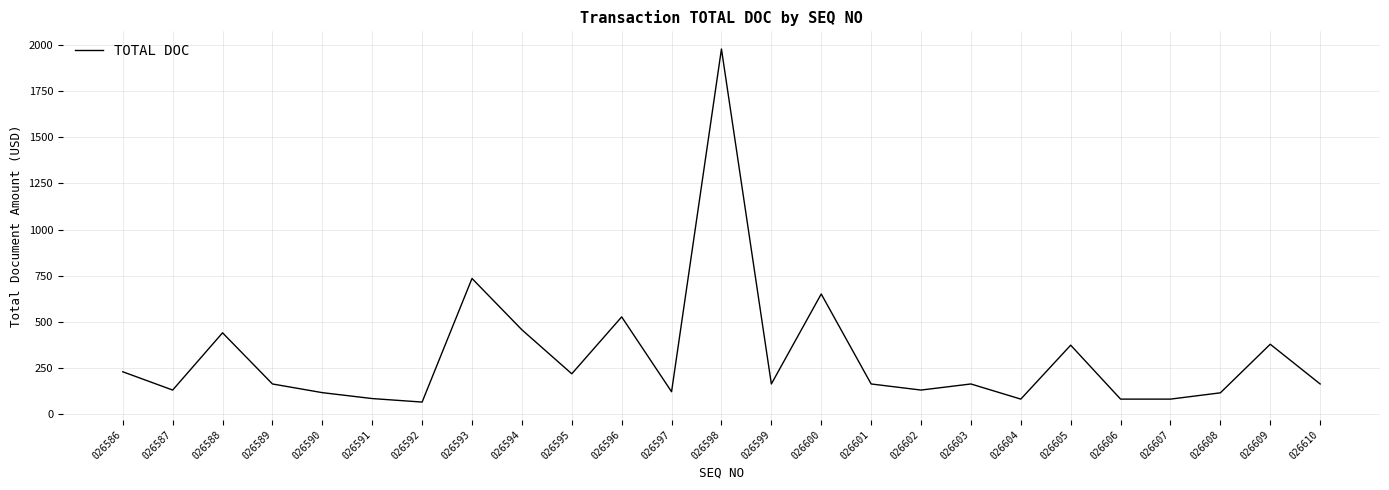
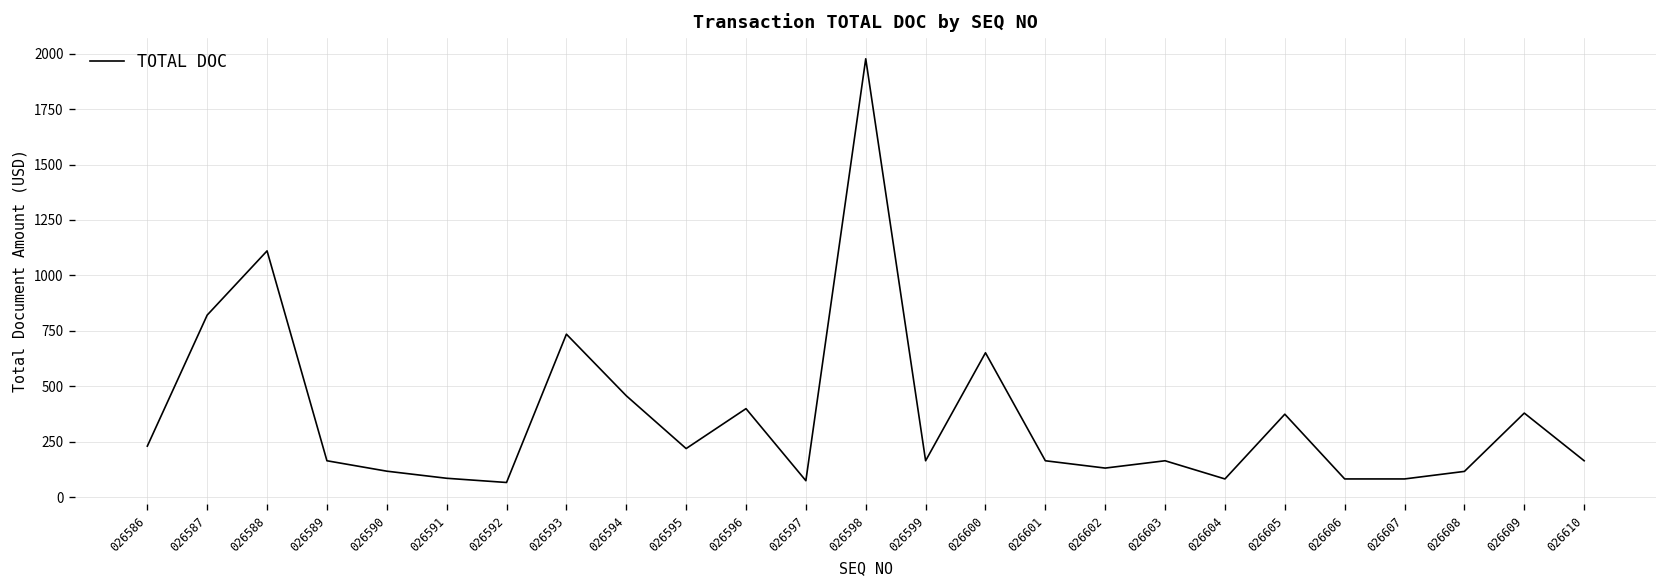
026587: 130 -> 820
026588: 440 -> 1110
026596: 530 -> 400
026597: 120 -> 70
